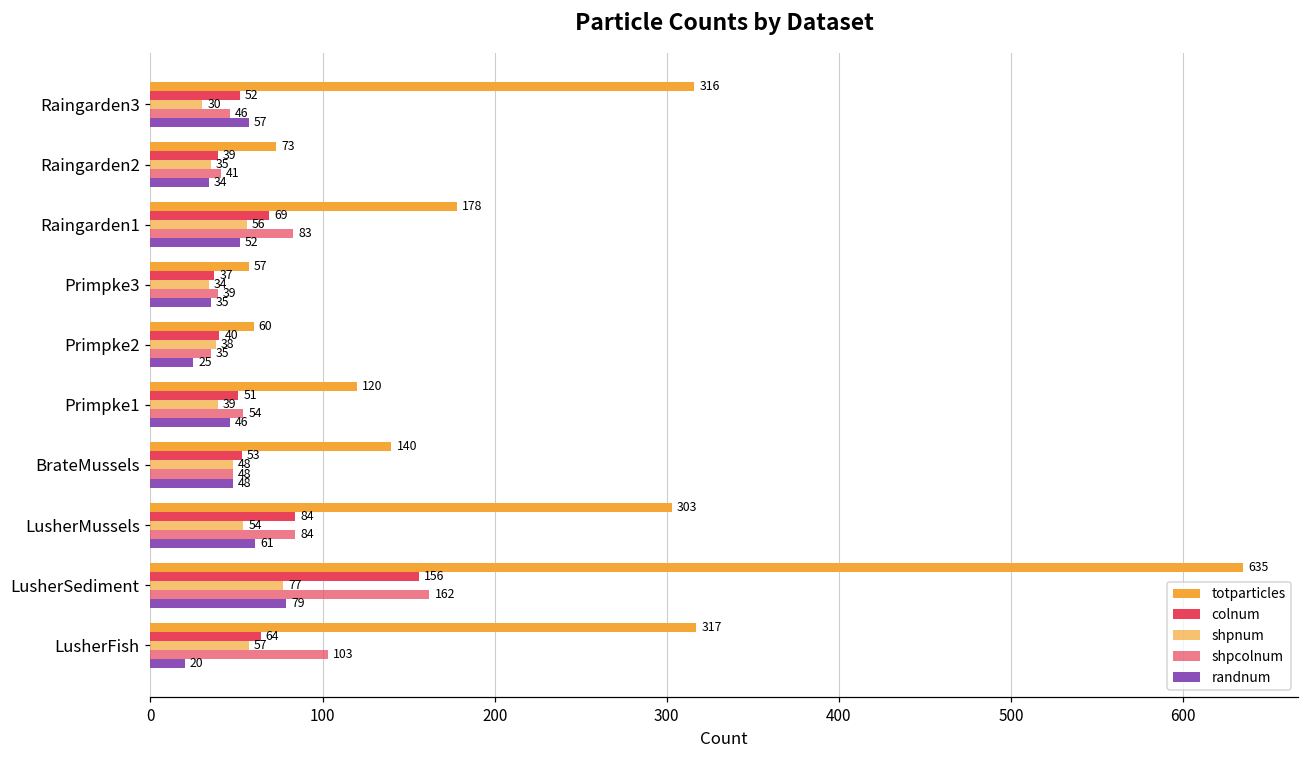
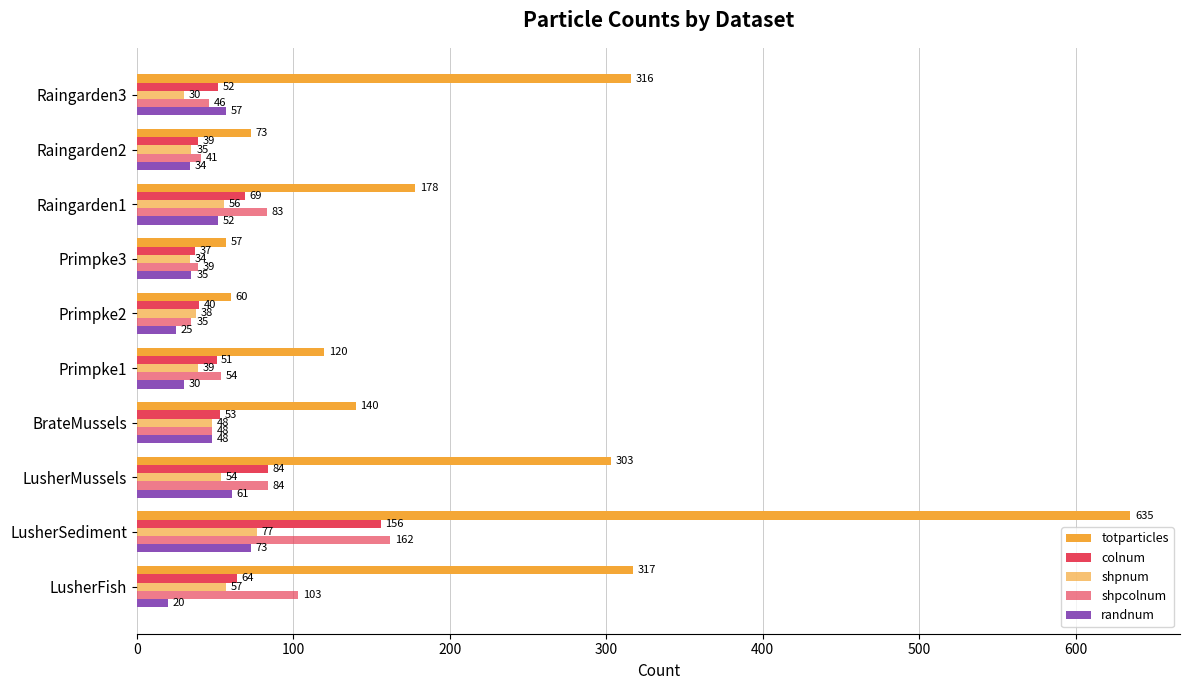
randnum, Primpke1: 46 -> 30
randnum, LusherSediment: 79 -> 73
